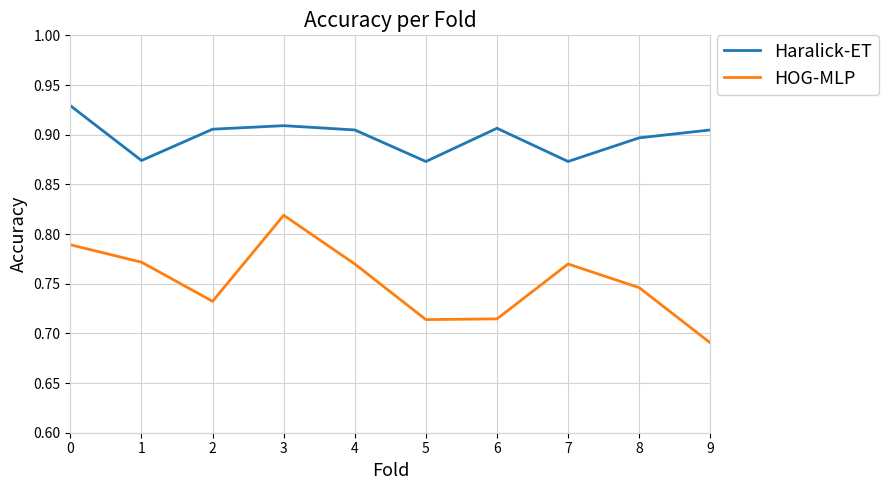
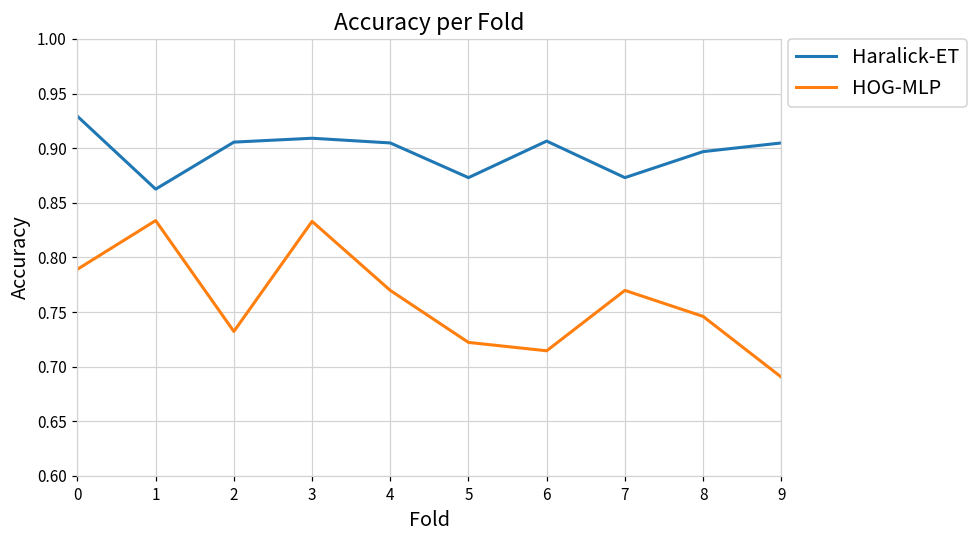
Haralick-ET, 1: 0.87 -> 0.86
HOG-MLP, 1: 0.77 -> 0.83
HOG-MLP, 3: 0.82 -> 0.83
HOG-MLP, 5: 0.71 -> 0.72
